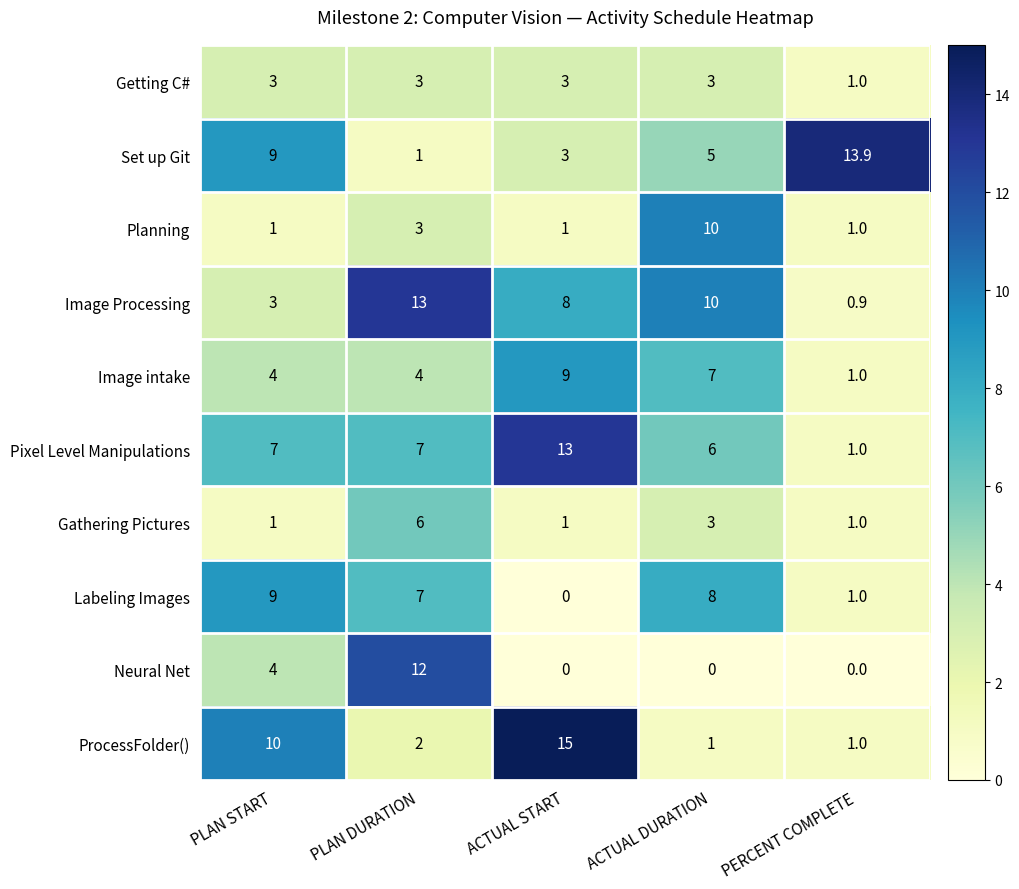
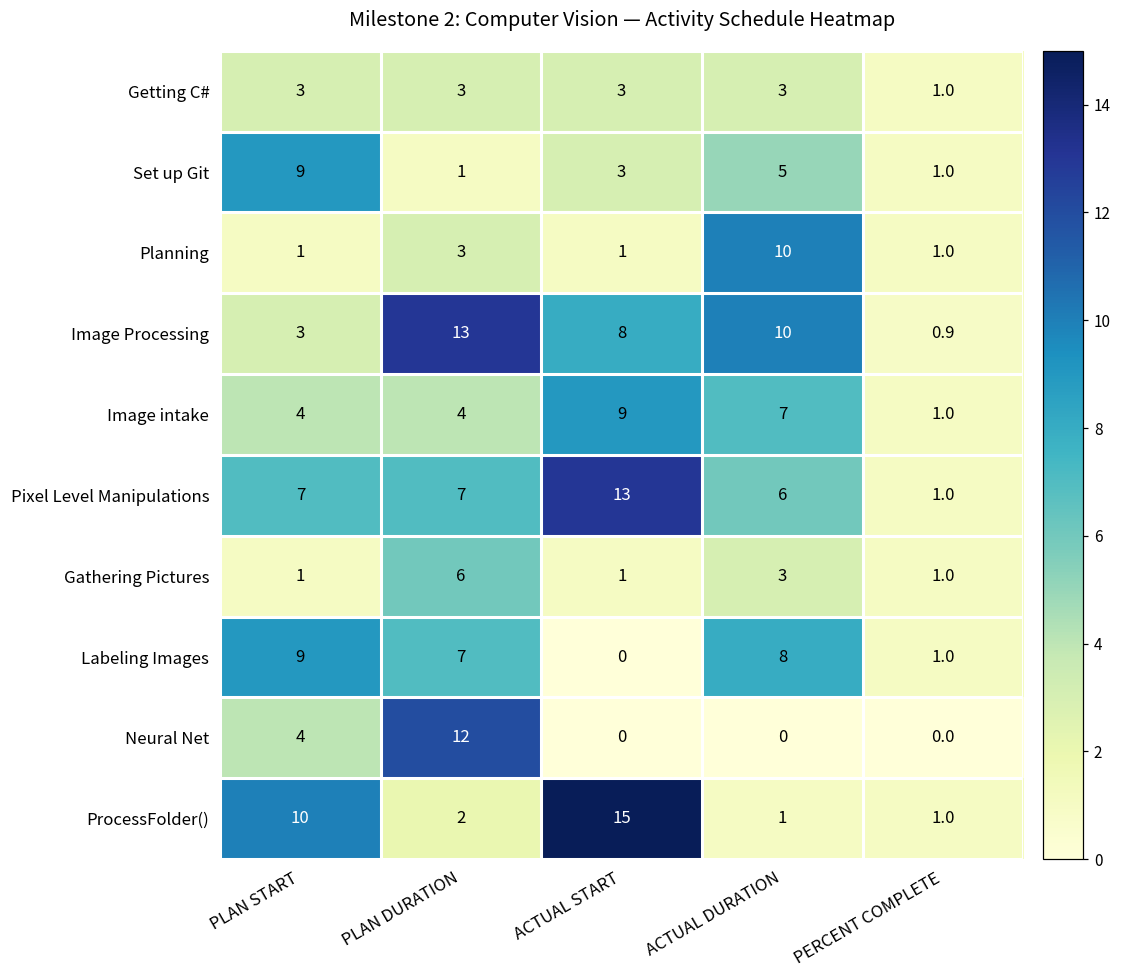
Set up Git, PERCENT COMPLETE: 13.9 -> 1.0
